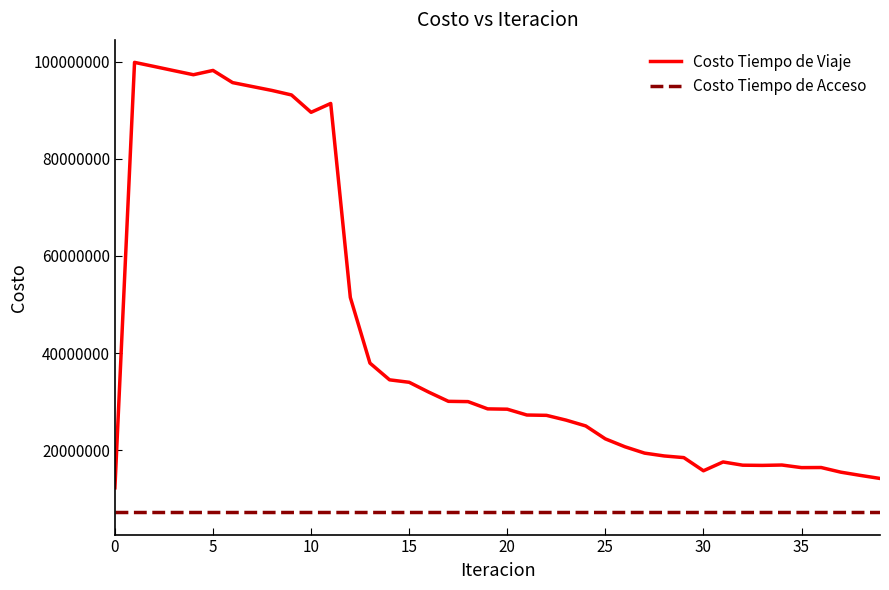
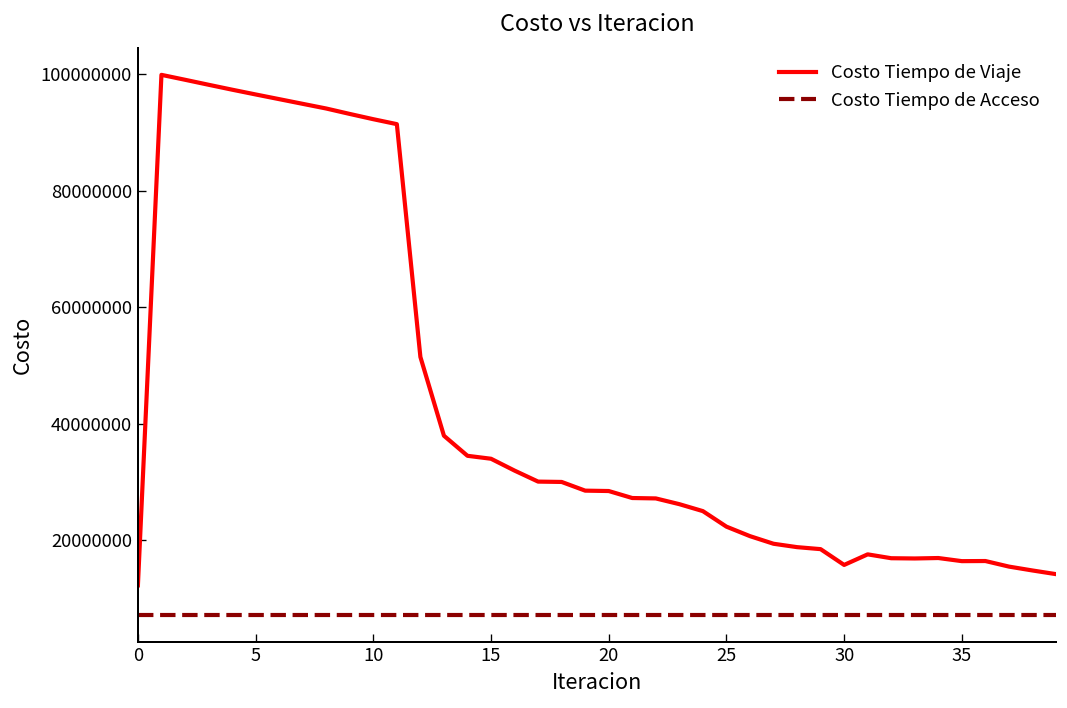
Costo Tiempo de Viaje, 5: 98000000 -> 97000000
Costo Tiempo de Viaje, 10: 90000000 -> 92000000
